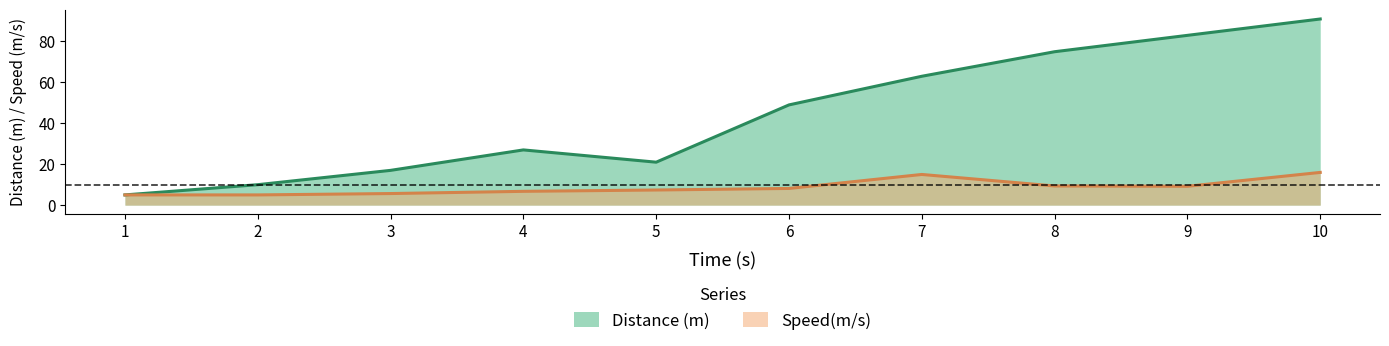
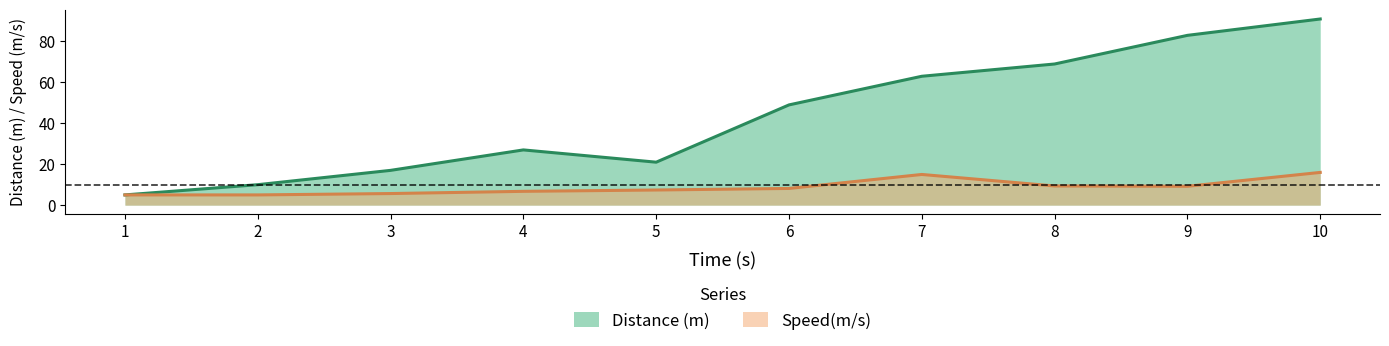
Distance (m), 8: 75 -> 69
